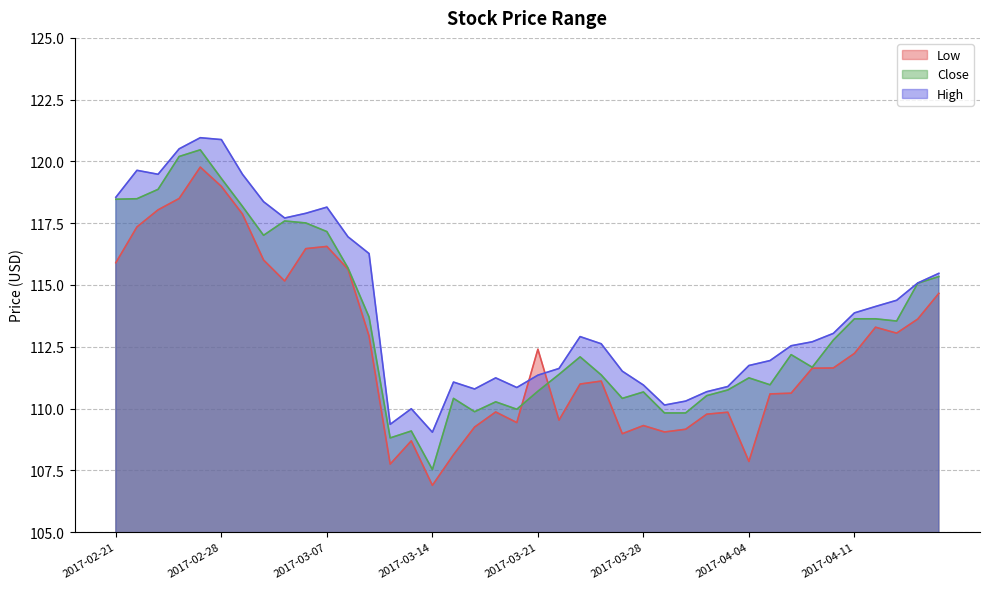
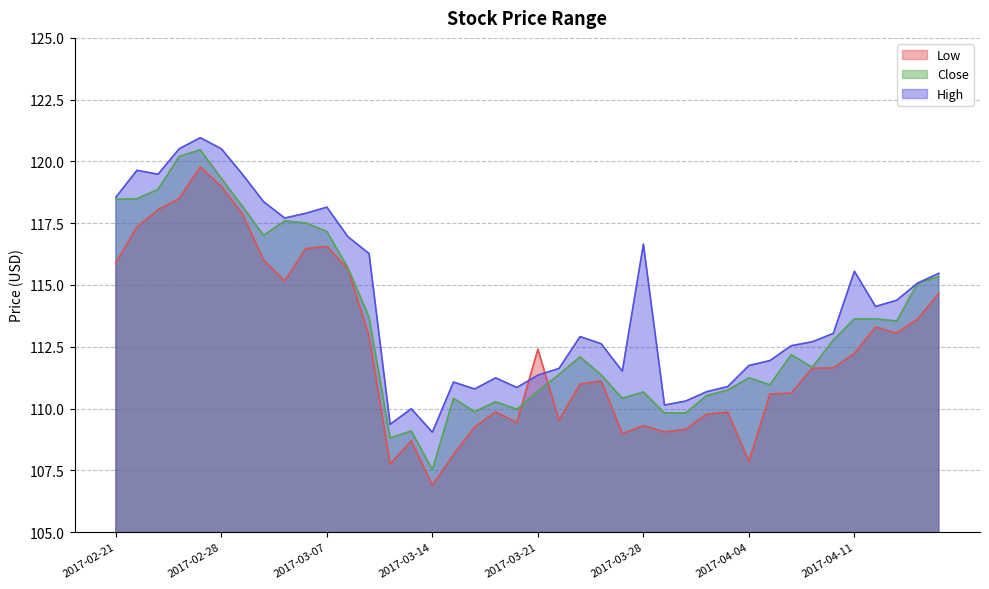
High, 2017-02-28: 120.9 -> 120.5
High, 2017-03-28: 110.9 -> 116.7
High, 2017-04-11: 113.9 -> 115.6
